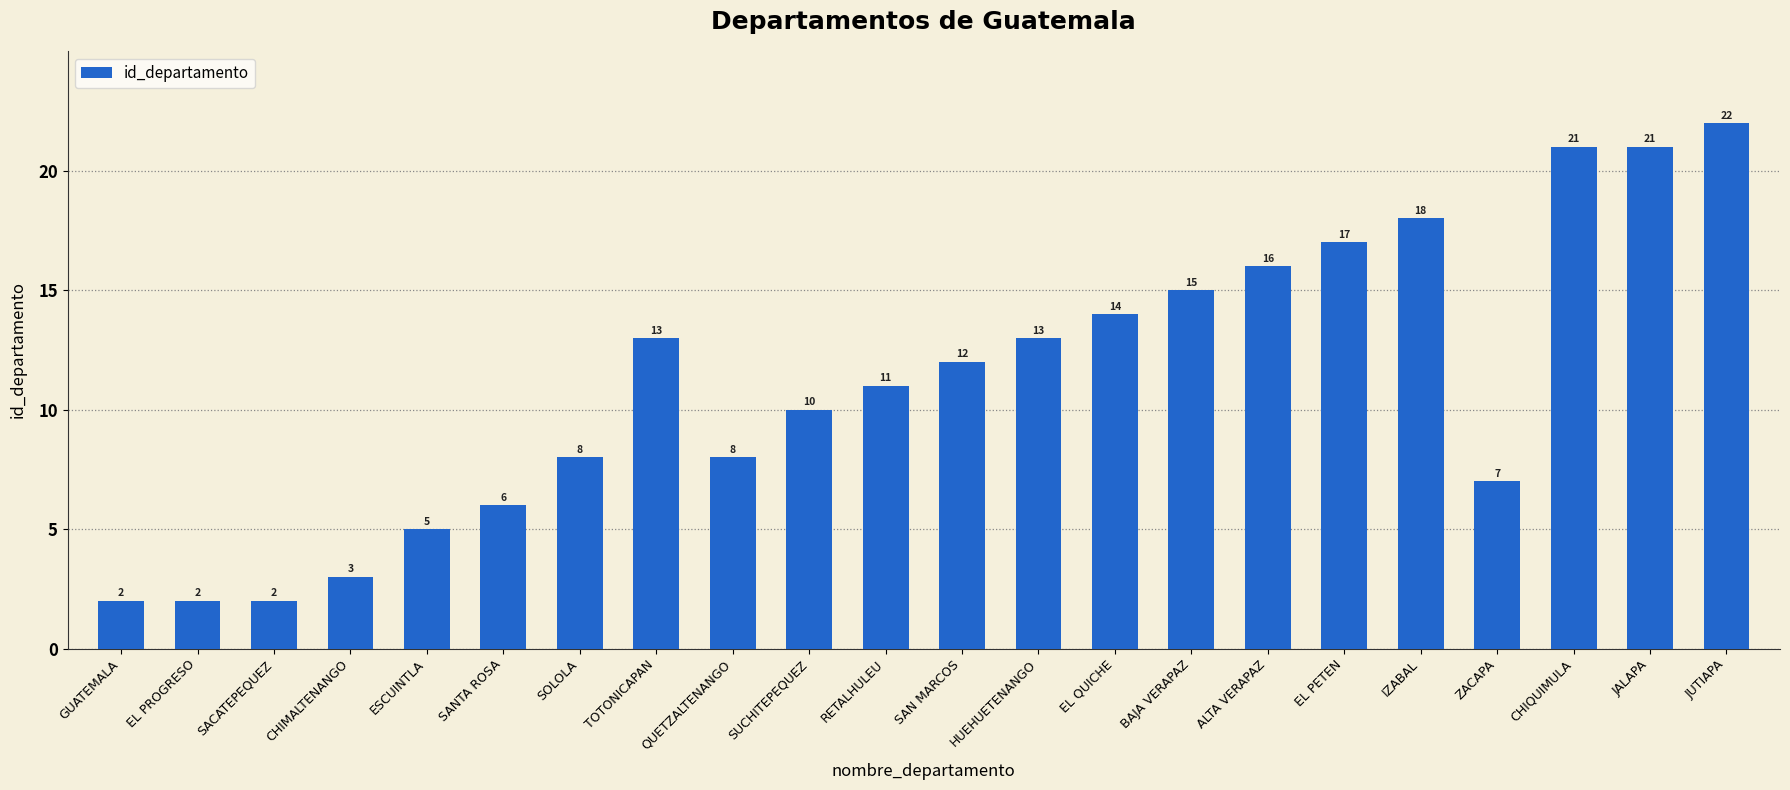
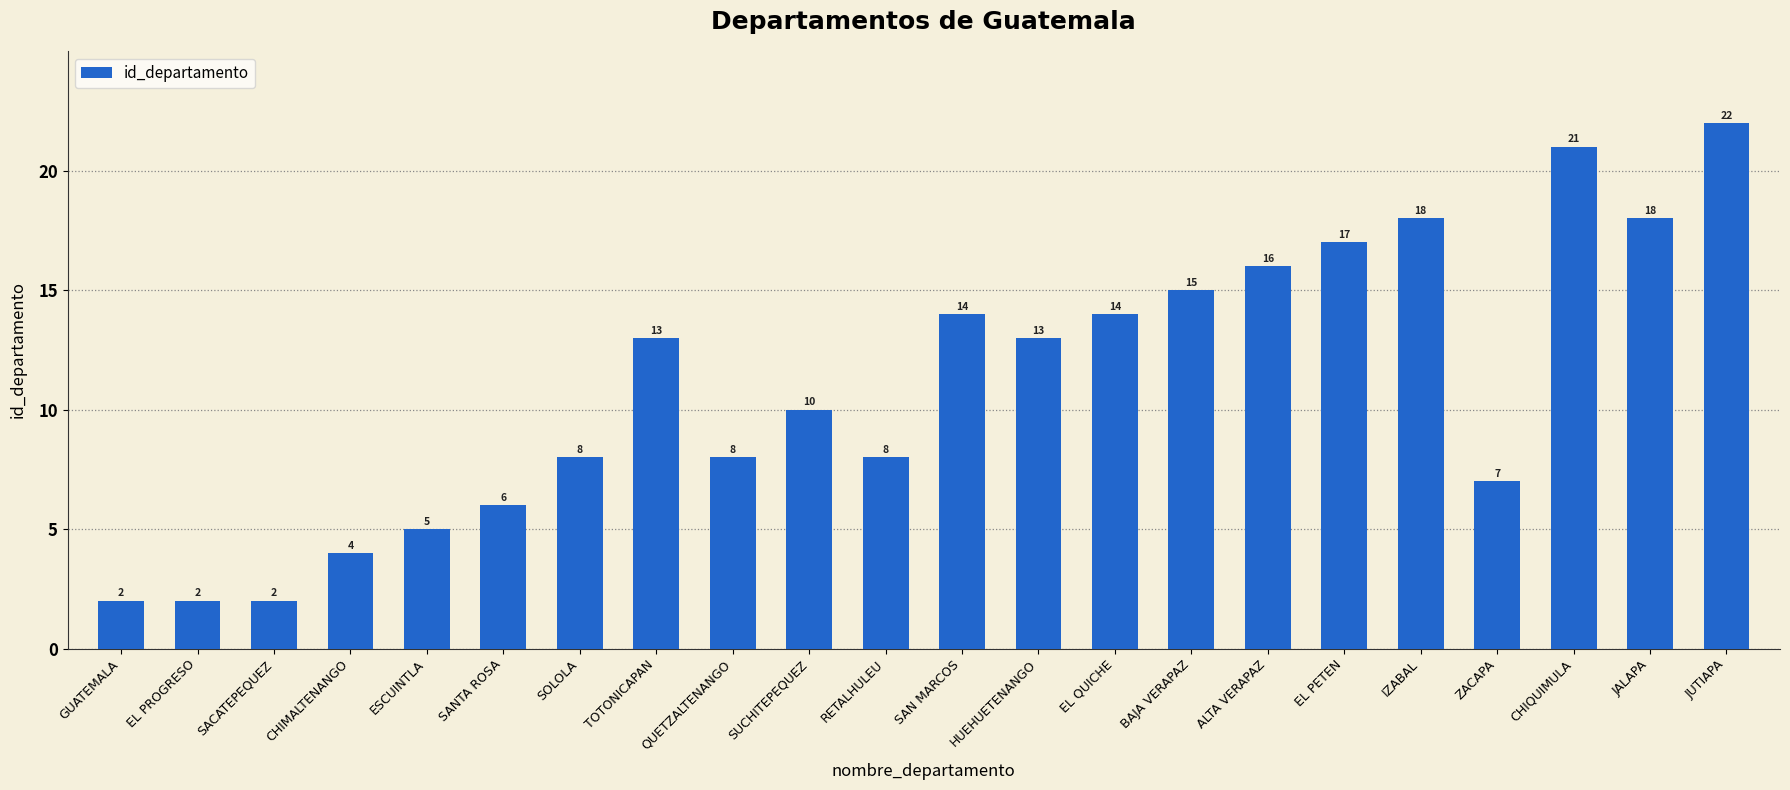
CHIMALTENANGO: 3 -> 4
RETALHULEU: 11 -> 8
SAN MARCOS: 12 -> 14
JALAPA: 21 -> 18
